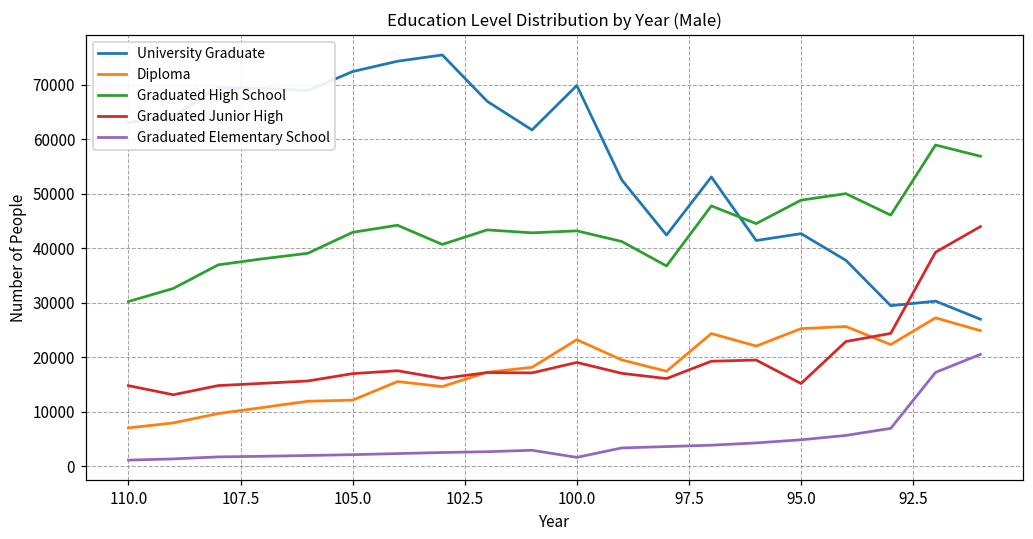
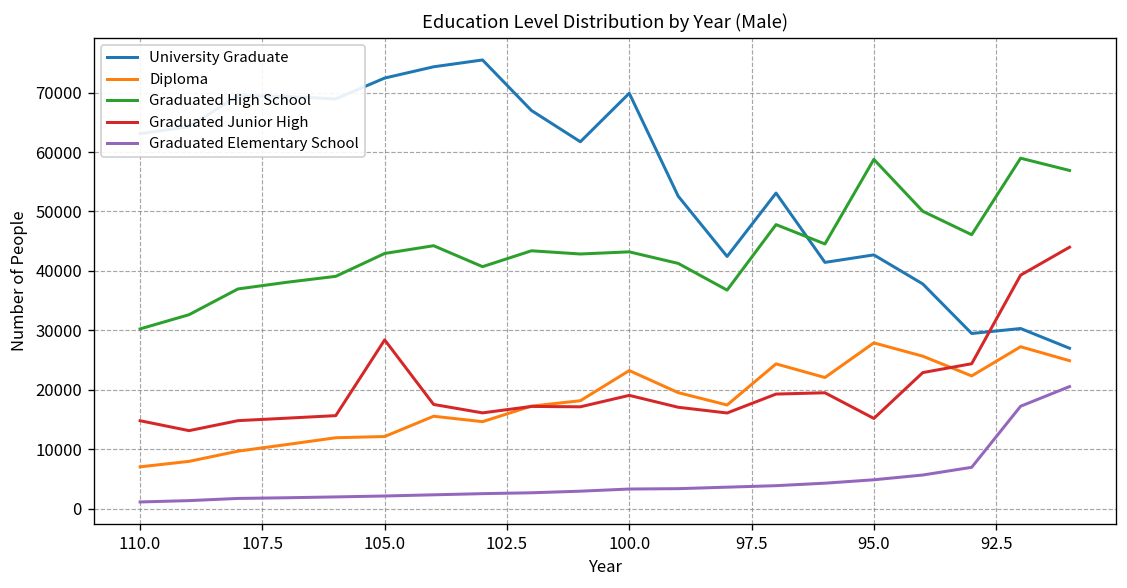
Graduated Junior High, 105.0: 17000 -> 28000
Graduated Elementary School, 100.0: 2000 -> 3000
Diploma, 95.0: 25000 -> 28000
Graduated High School, 95.0: 49000 -> 59000
